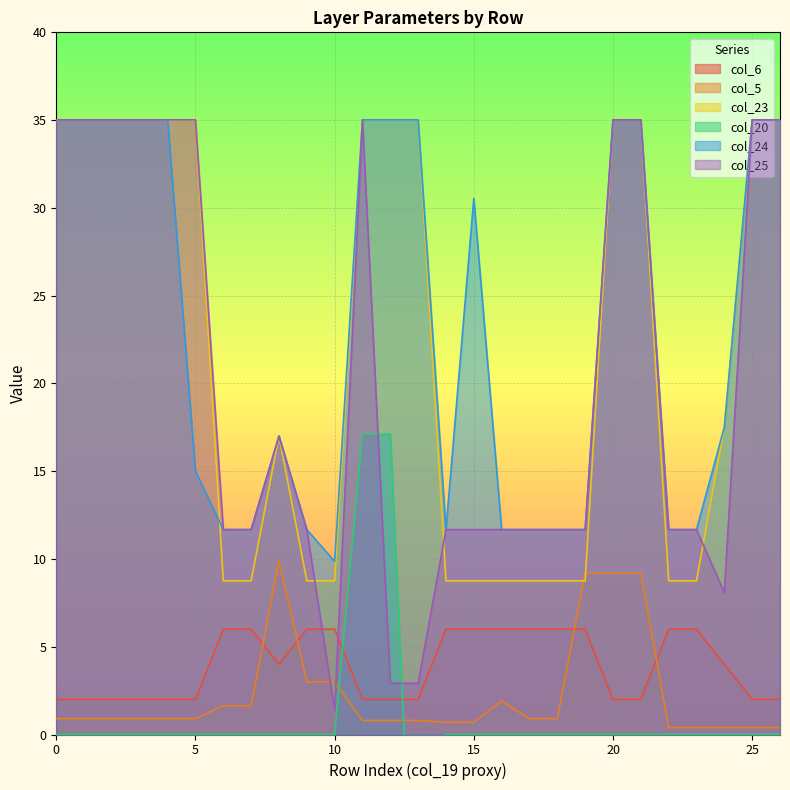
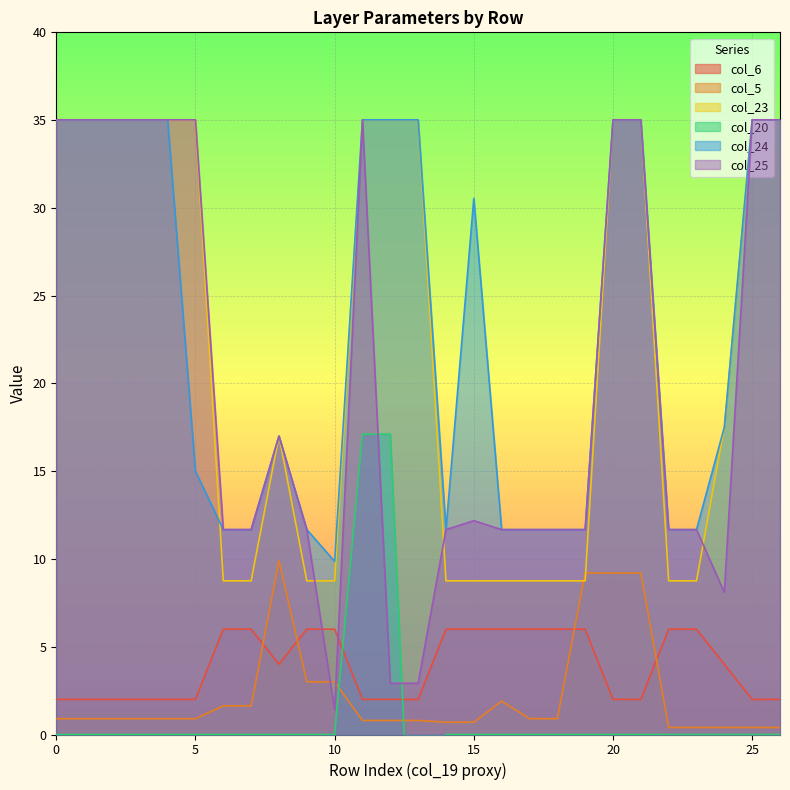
col_25, 15: 11.7 -> 12.2
